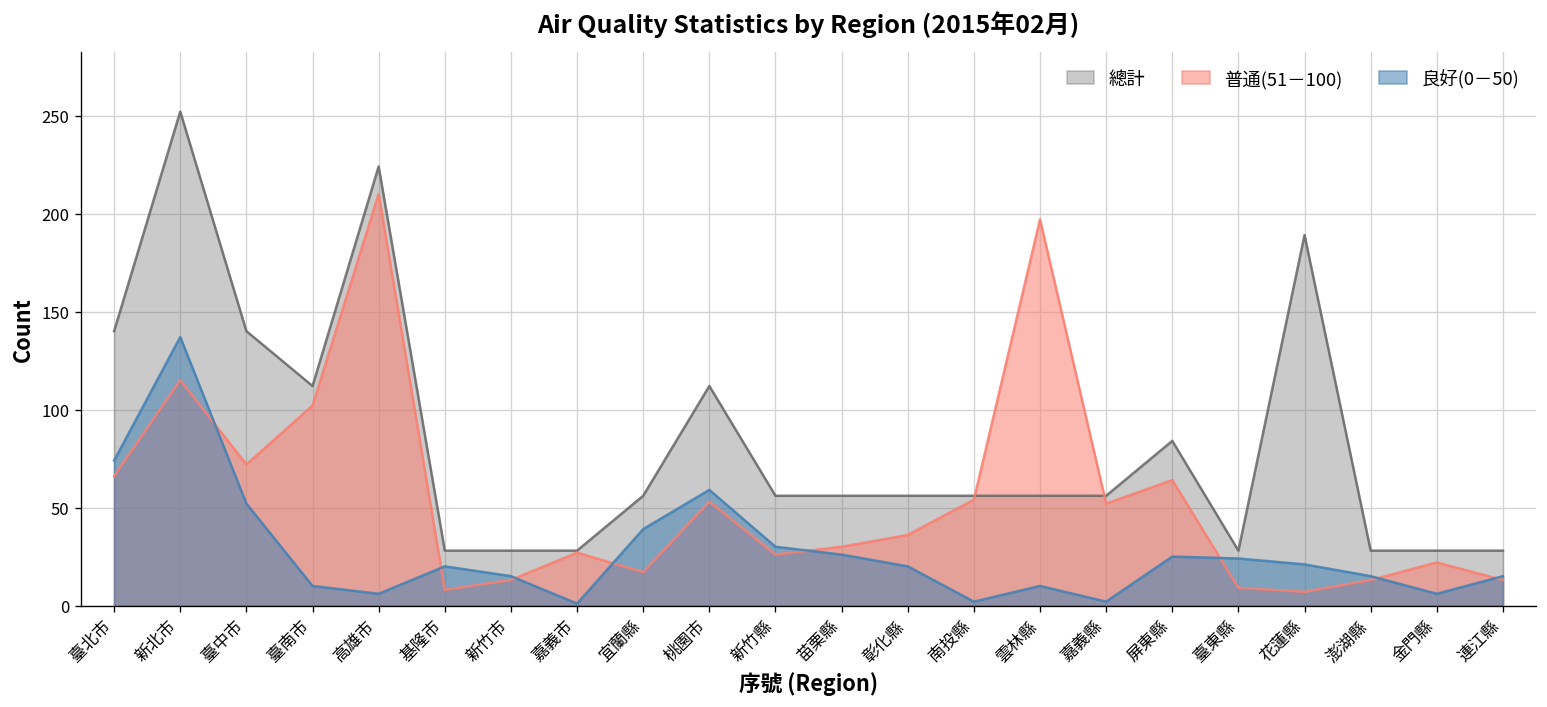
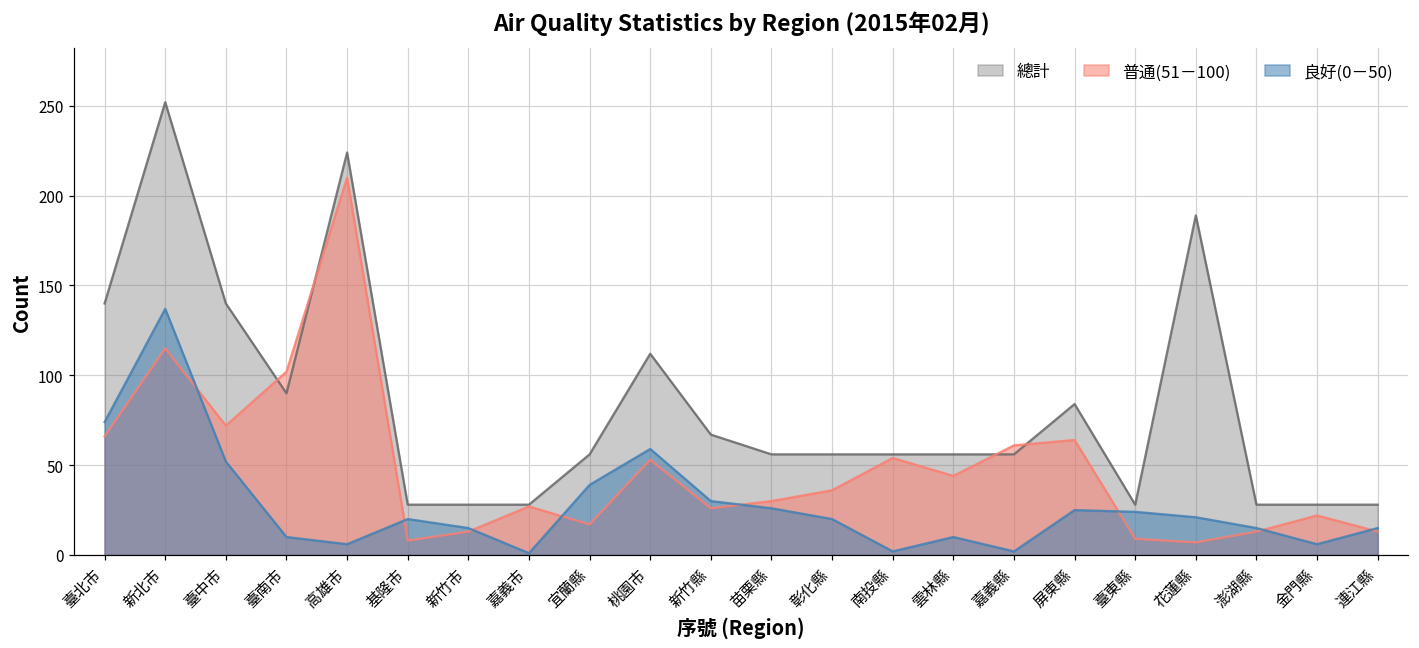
總計, 臺南市: 112 -> 90
總計, 新竹縣: 56 -> 67
普通(51－100), 雲林縣: 197 -> 44
普通(51－100), 嘉義縣: 52 -> 61
